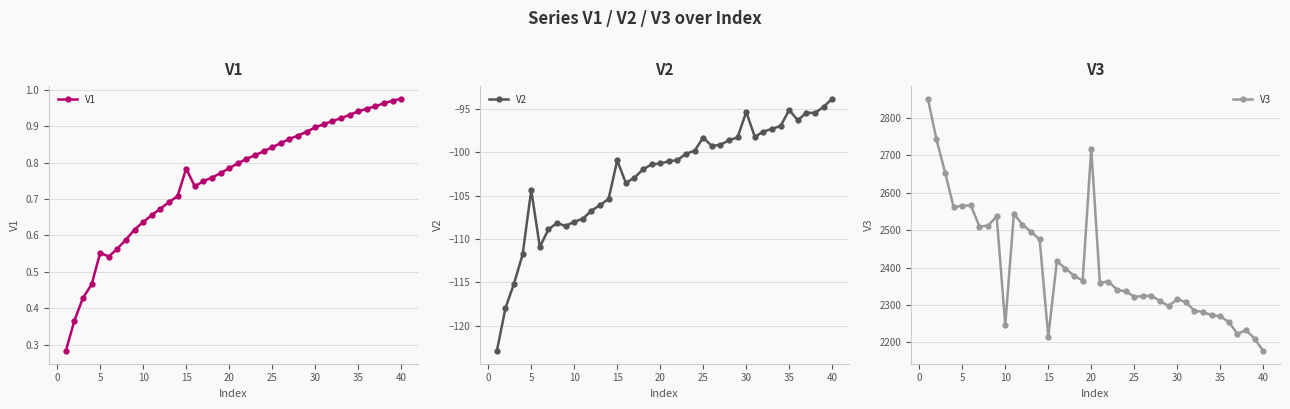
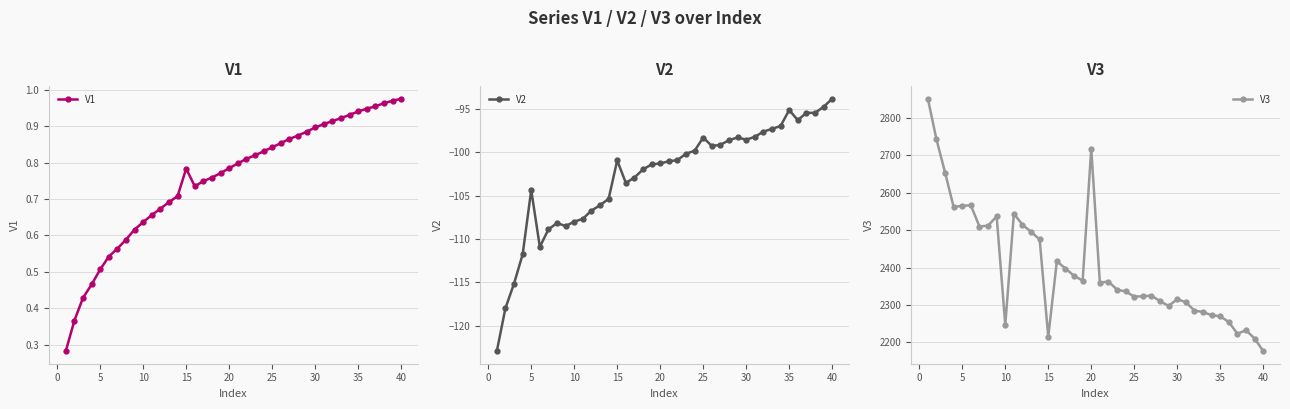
V1, 5: 0.55 -> 0.51
V2, 30: -95 -> -99
